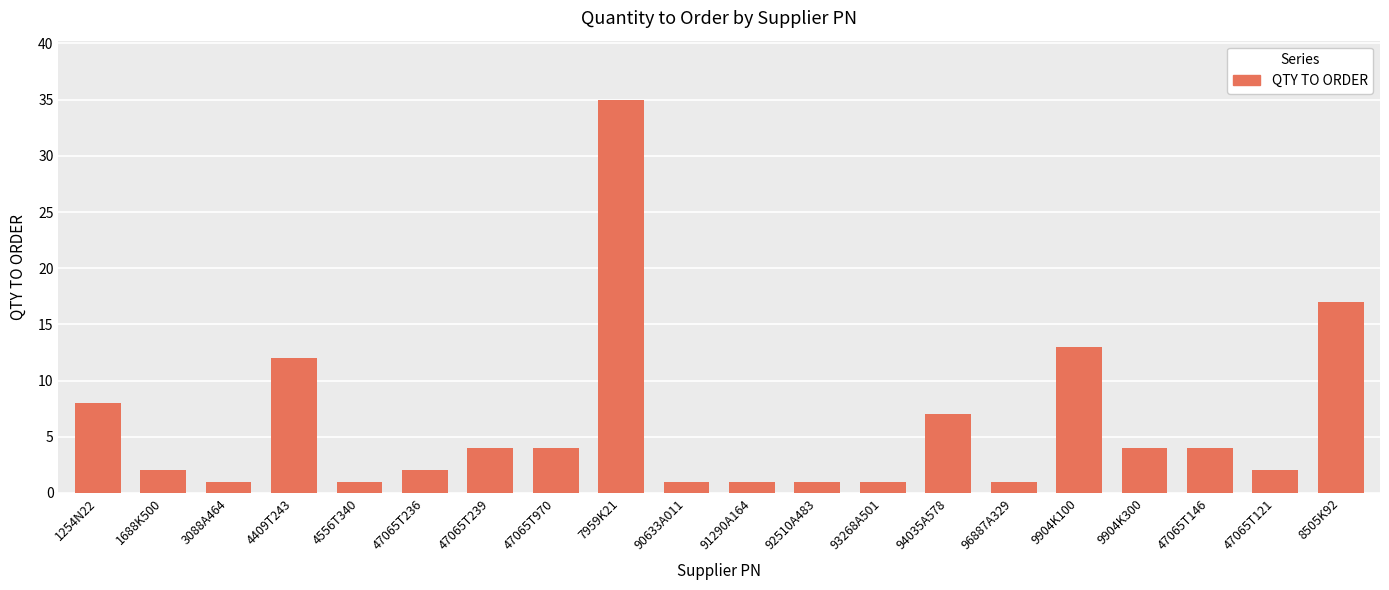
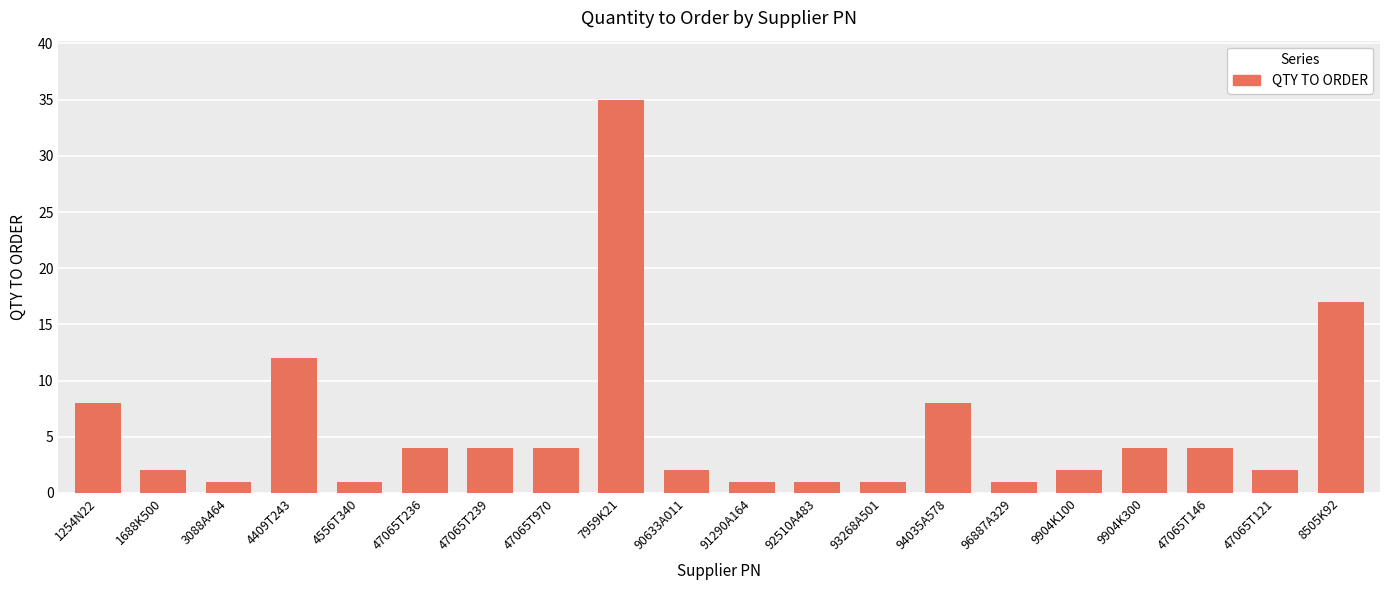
47065T236: 2 -> 4
90633A011: 1 -> 2
94035A578: 7 -> 8
9904K100: 13 -> 2
